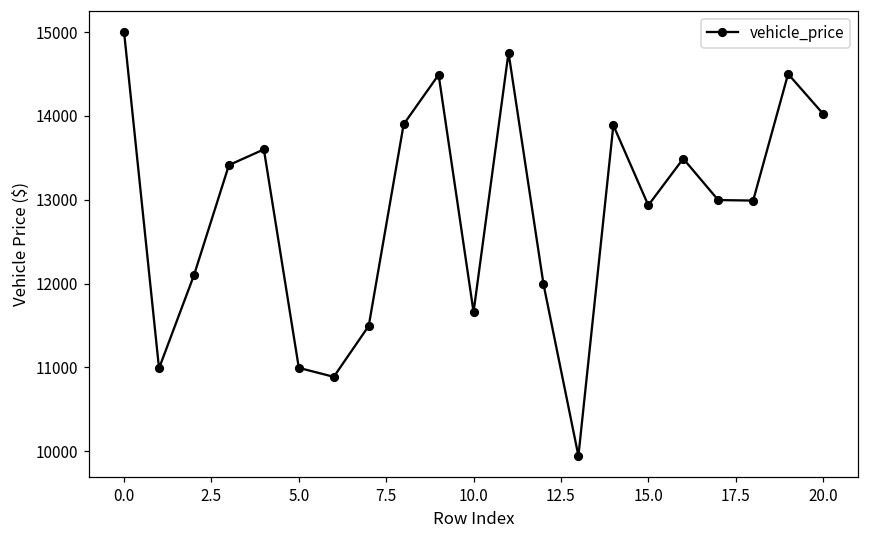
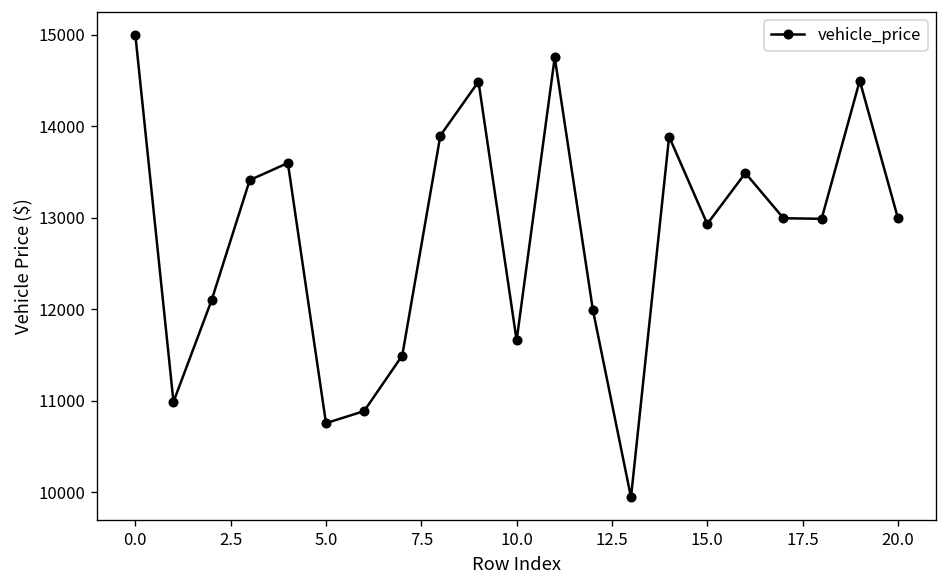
5.0: 11000 -> 10800
20.0: 14000 -> 13000
